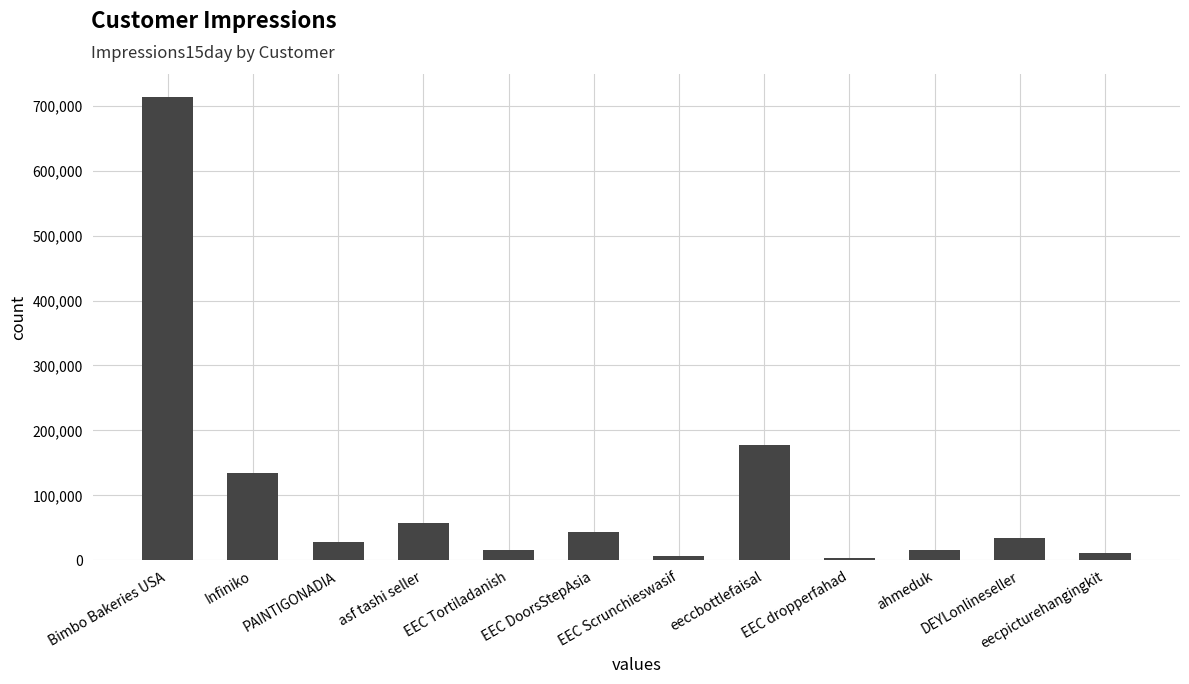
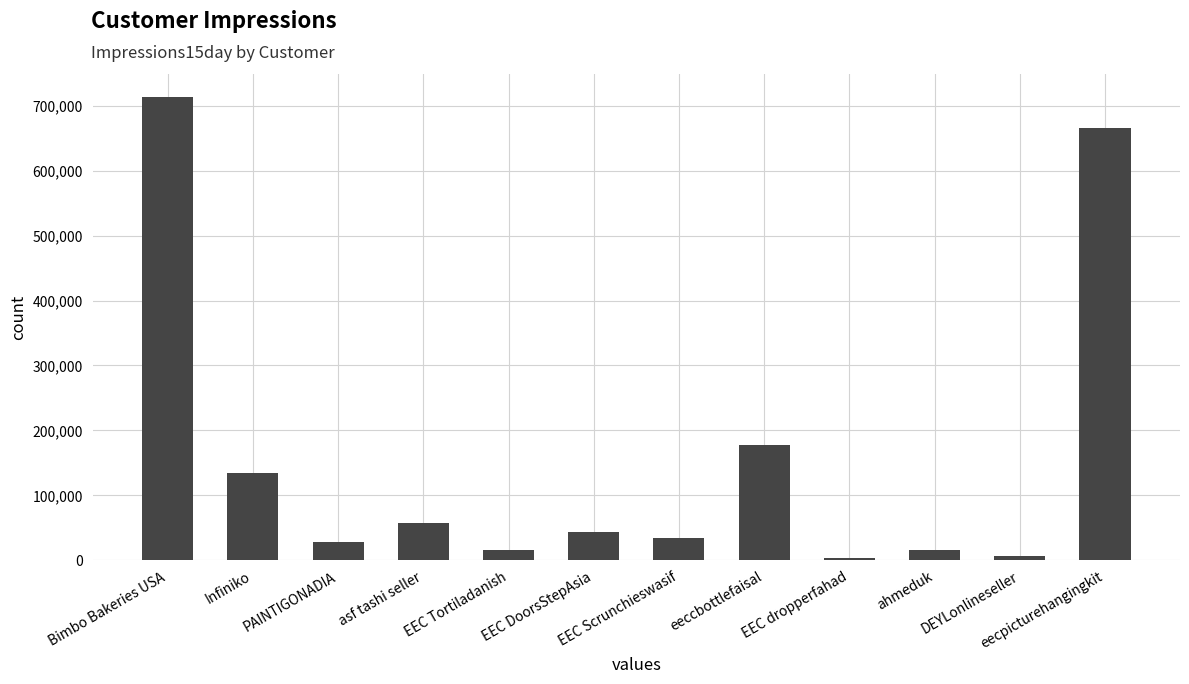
EEC Scrunchieswasif: 10,000 -> 30,000
DEYLonlineseller: 30,000 -> 10,000
eecpicturehangingkit: 10,000 -> 670,000
